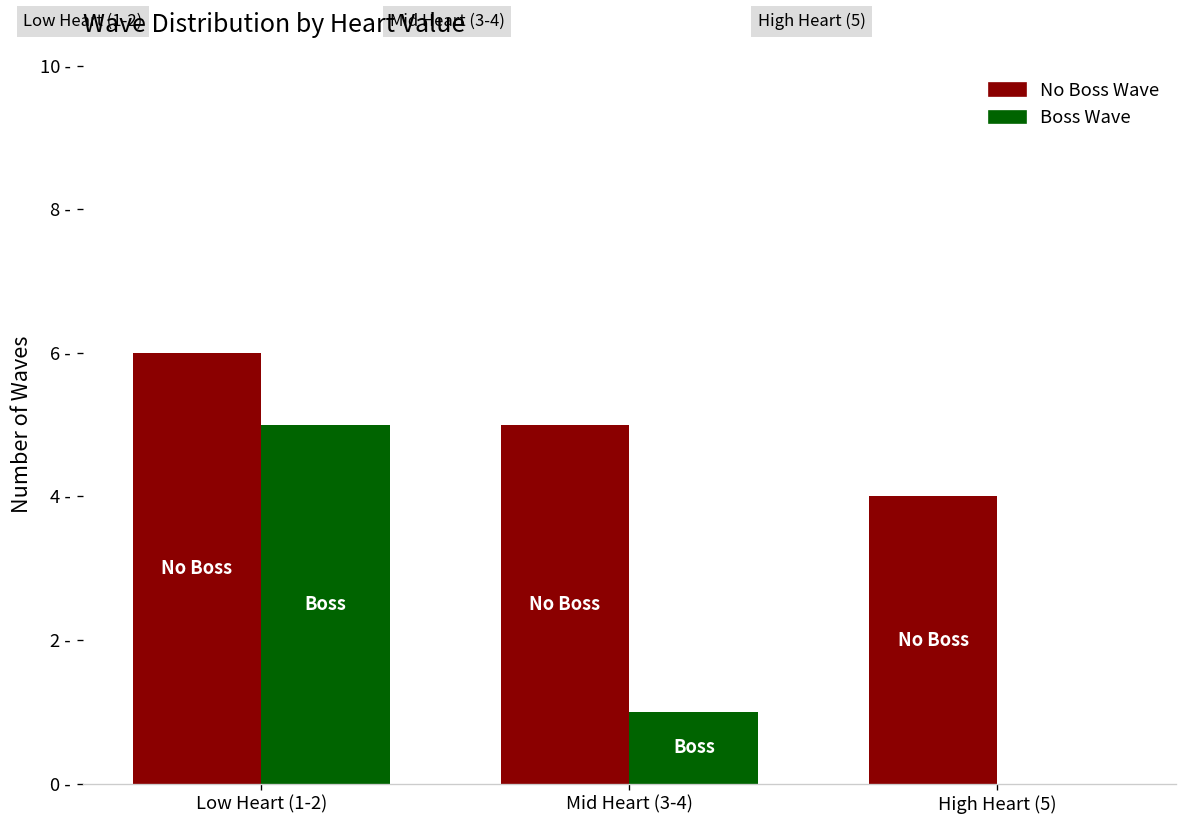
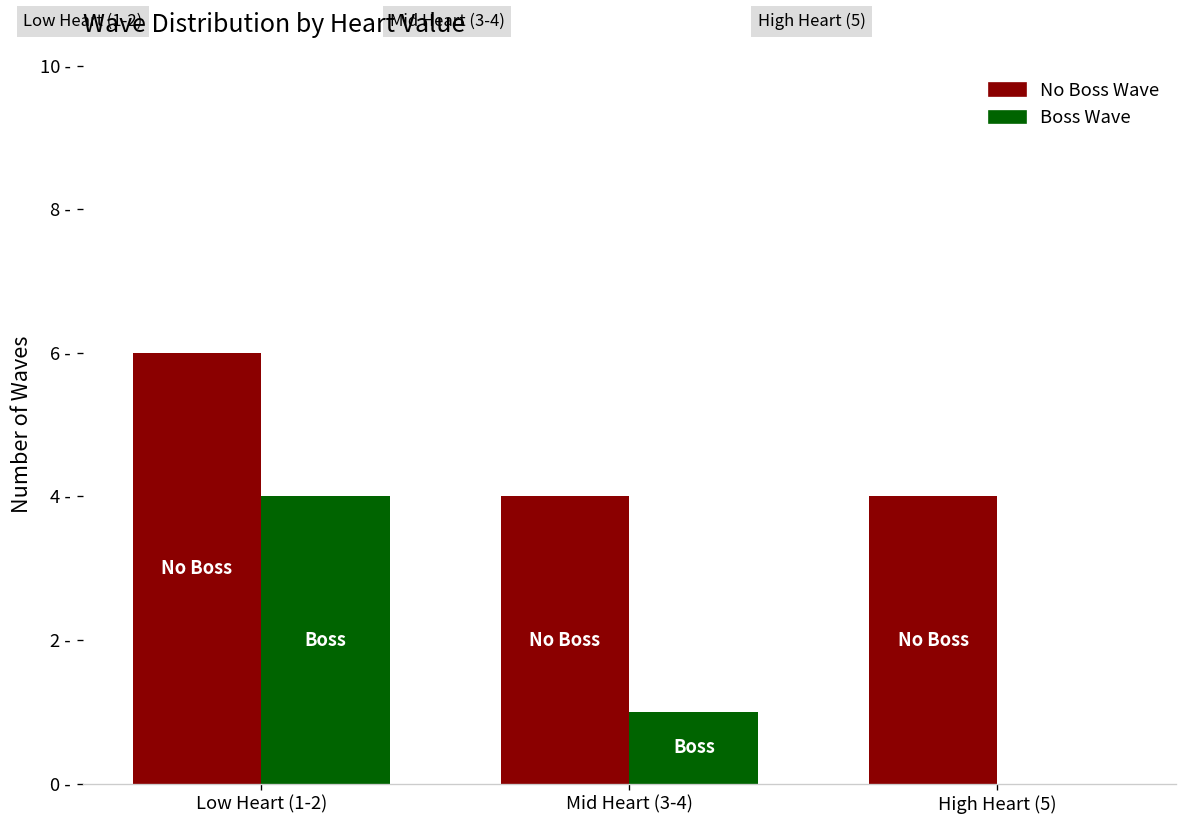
Boss Wave, Low Heart (1-2): 5 - -> 4 -
No Boss Wave, Mid Heart (3-4): 5 - -> 4 -
